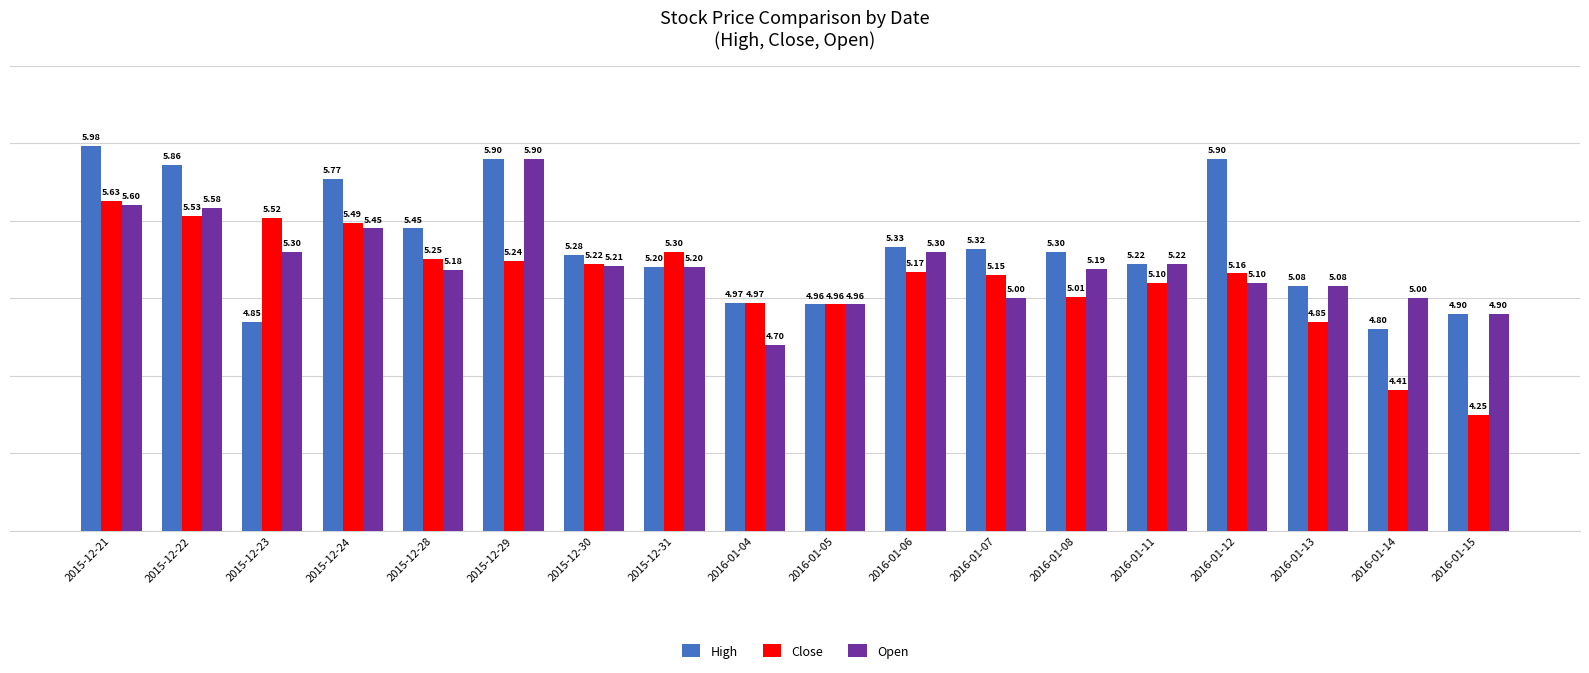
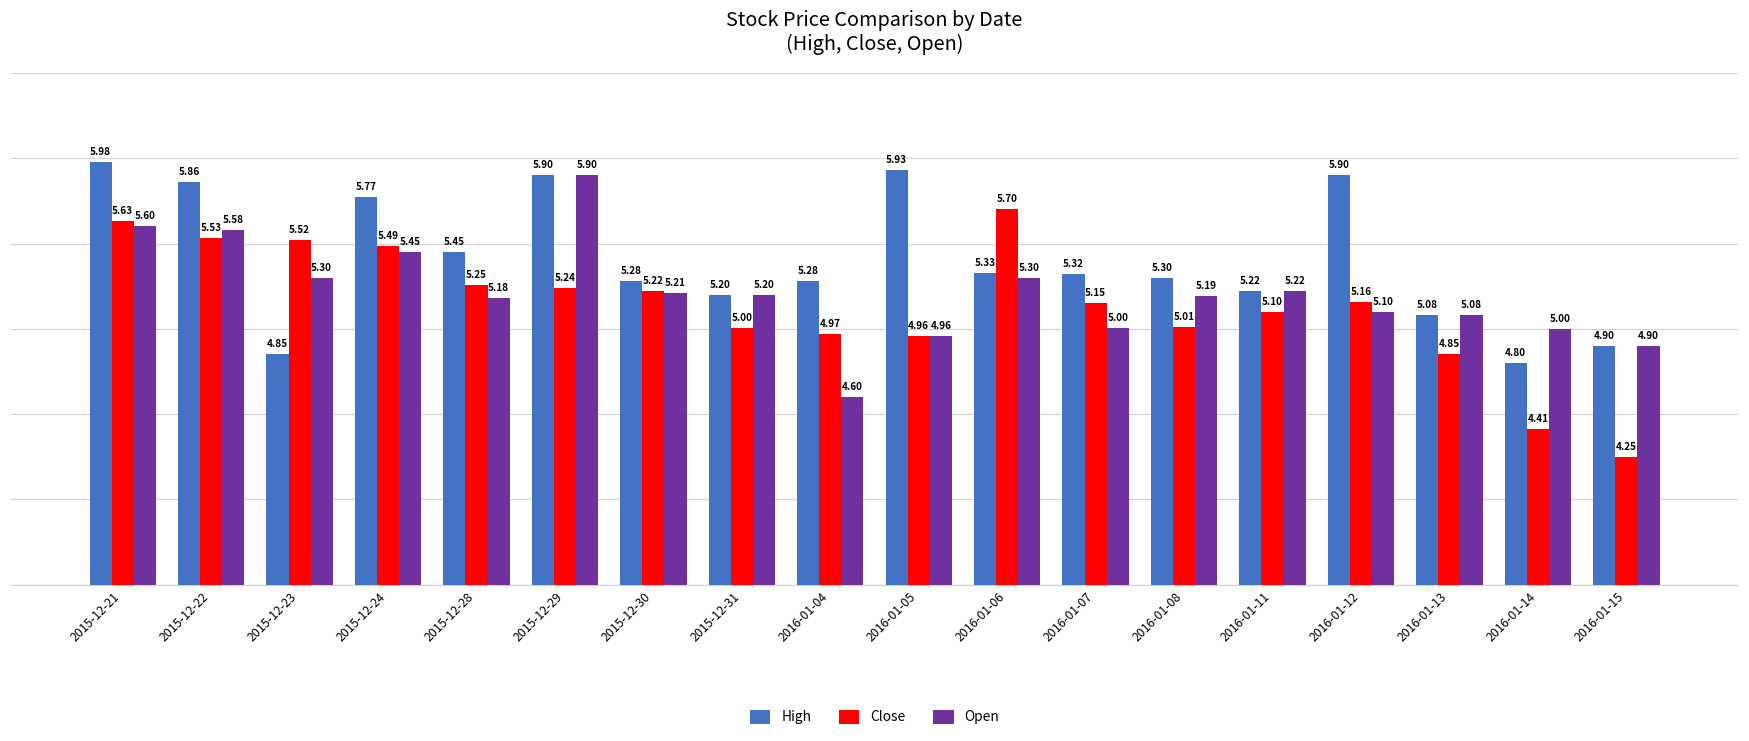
Close, 2015-12-31: 5.30 -> 5.00
High, 2016-01-04: 4.97 -> 5.28
Open, 2016-01-04: 4.70 -> 4.60
High, 2016-01-05: 4.96 -> 5.93
Close, 2016-01-06: 5.17 -> 5.70
